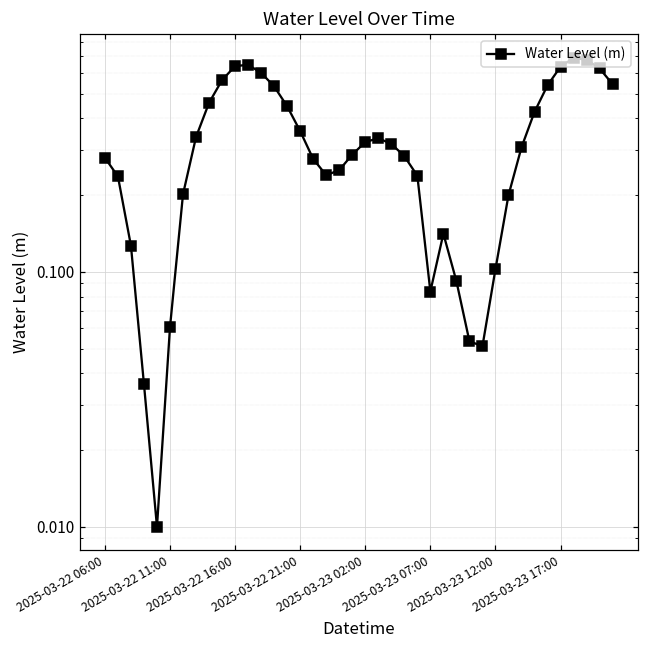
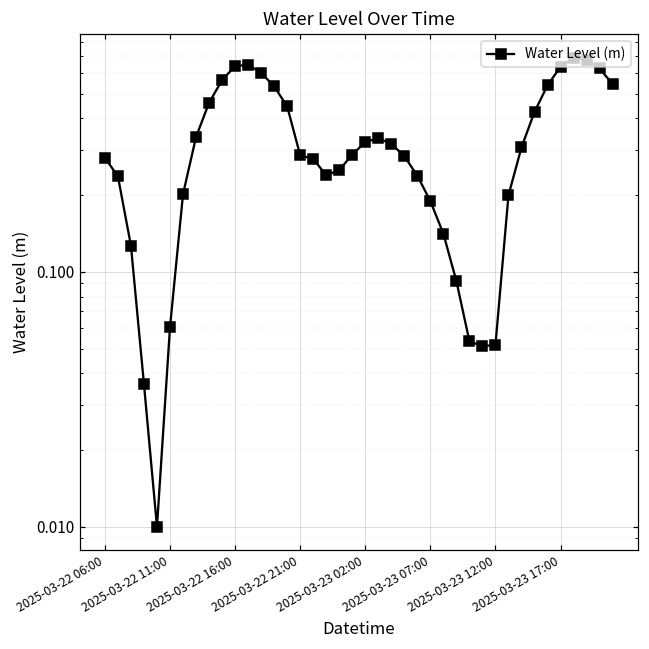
2025-03-22 21:00: 0.36 -> 0.29
2025-03-23 07:00: 0.084 -> 0.19
2025-03-23 12:00: 0.10 -> 0.052
